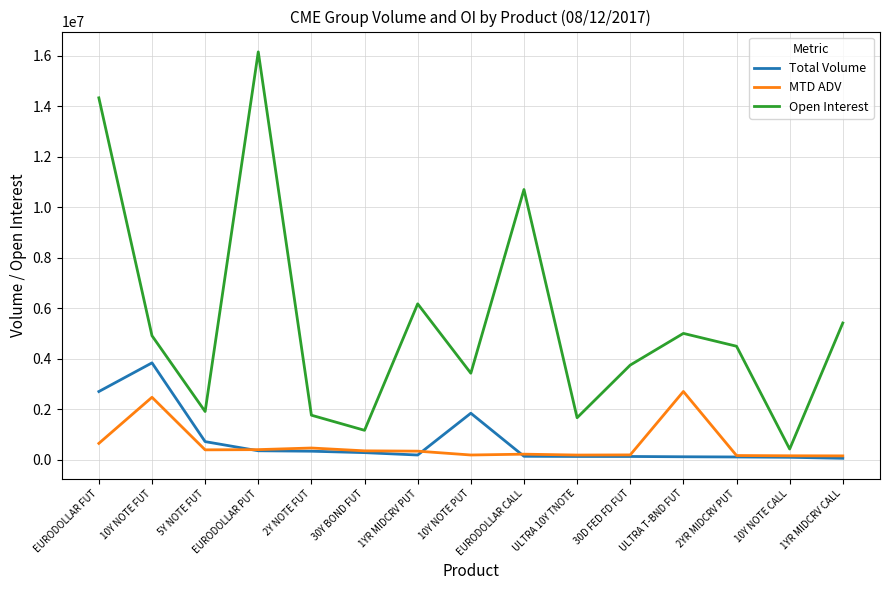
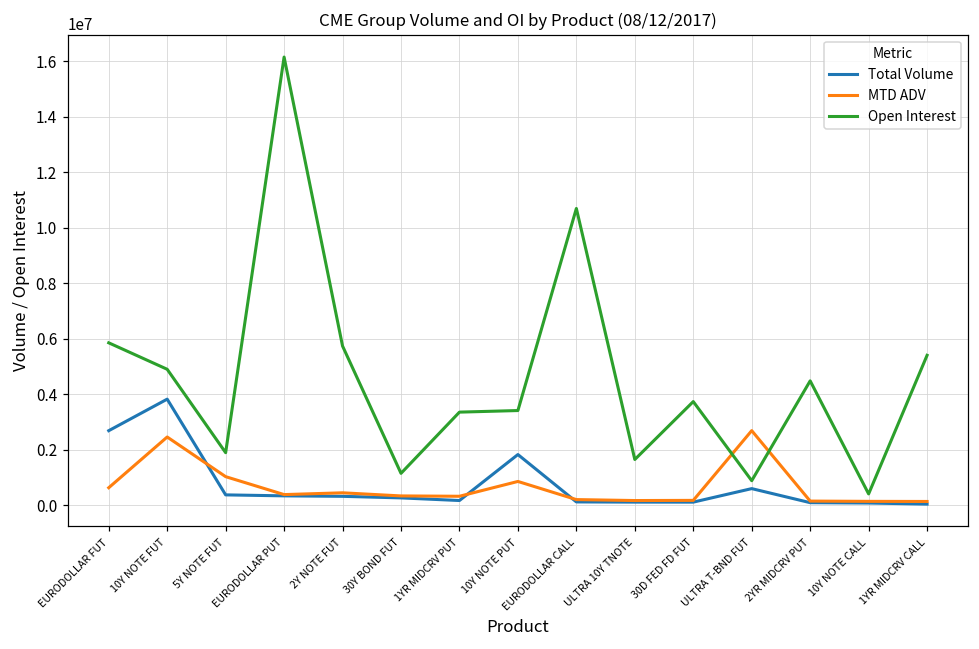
Open Interest, EURODOLLAR FUT: 14300000 -> 5900000
Total Volume, 5Y NOTE FUT: 700000 -> 400000
MTD ADV, 5Y NOTE FUT: 400000 -> 1000000
Open Interest, 2Y NOTE FUT: 1800000 -> 5700000
Open Interest, 1YR MIDCRV PUT: 6200000 -> 3400000
MTD ADV, 10Y NOTE PUT: 200000 -> 900000
Total Volume, ULTRA T-BND FUT: 100000 -> 600000
Open Interest, ULTRA T-BND FUT: 5000000 -> 900000
